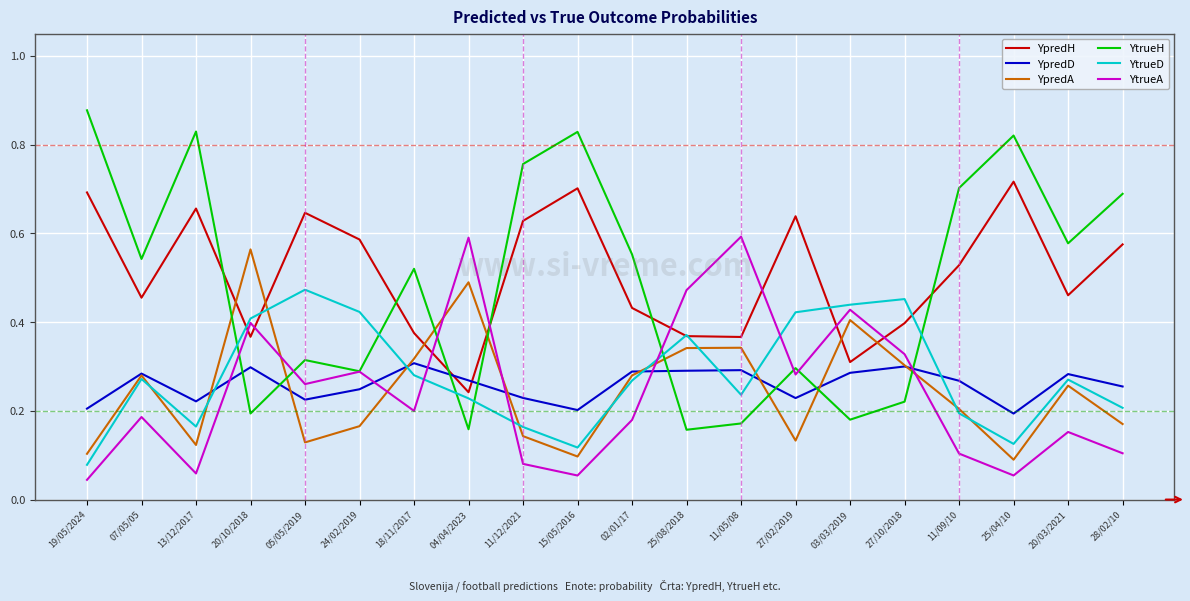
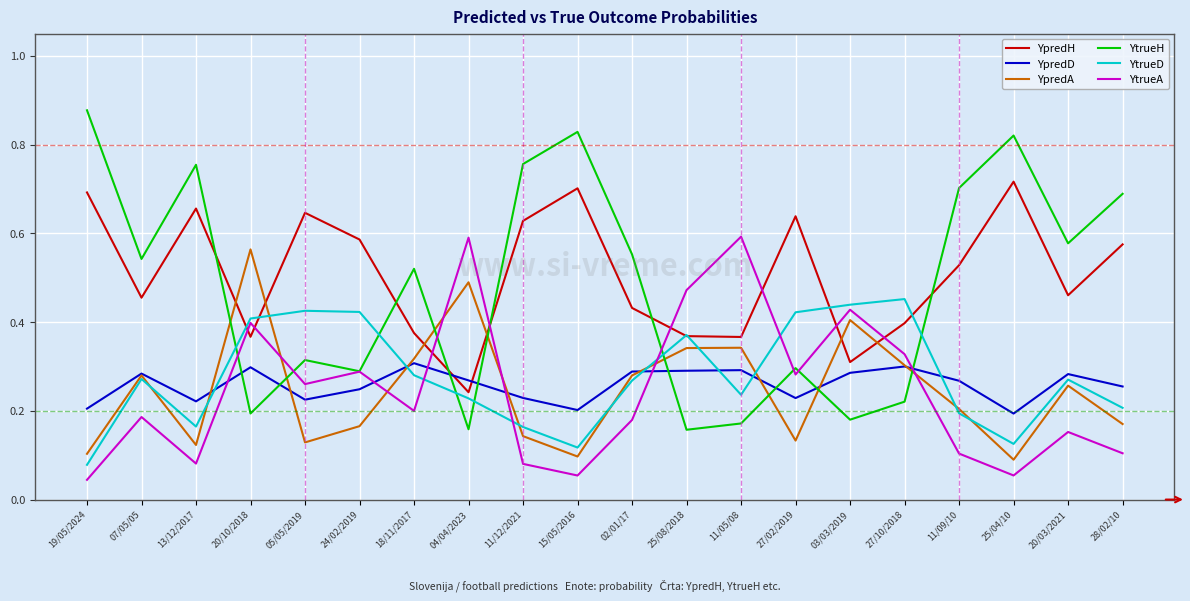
YtrueH, 13/12/2017: 0.83 -> 0.75
YtrueA, 13/12/2017: 0.06 -> 0.08
YtrueD, 05/05/2019: 0.47 -> 0.43
